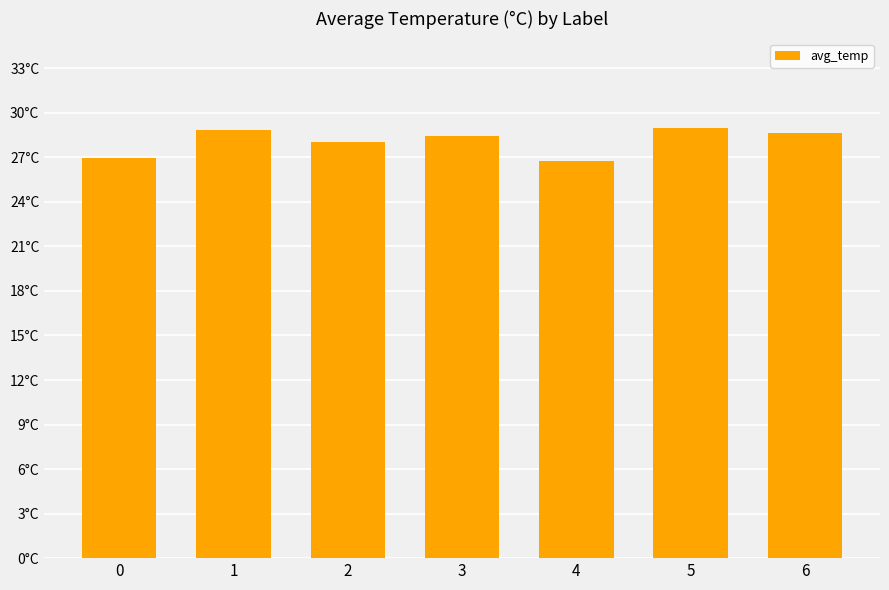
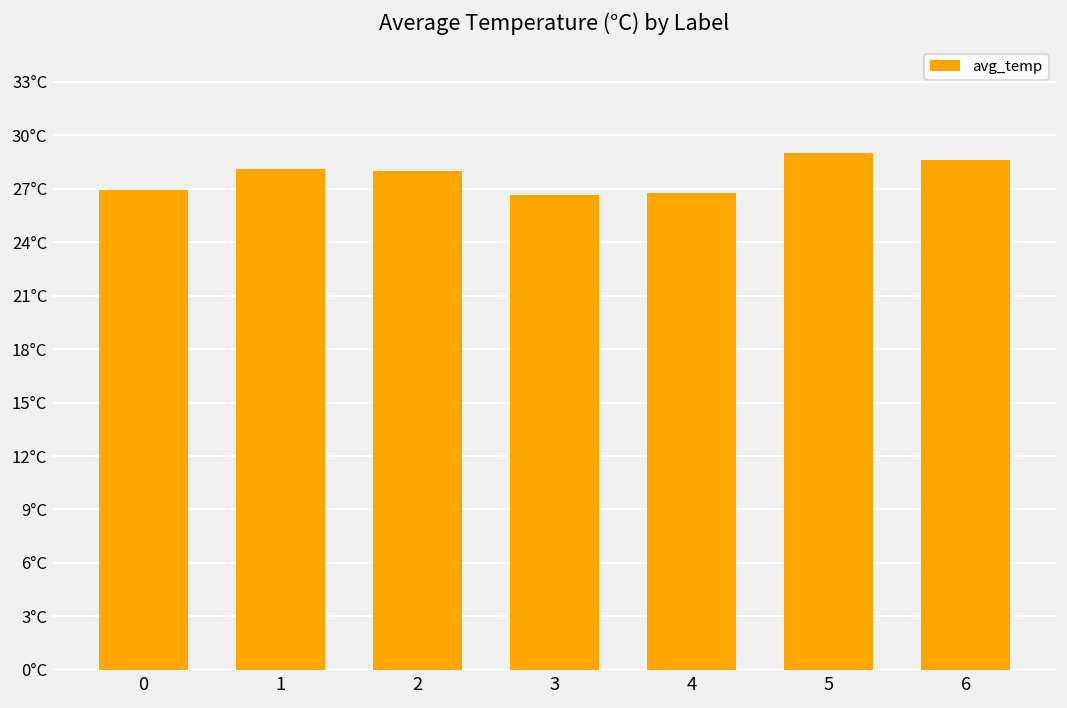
1: 28.9°C -> 28.1°C
3: 28.5°C -> 26.6°C
